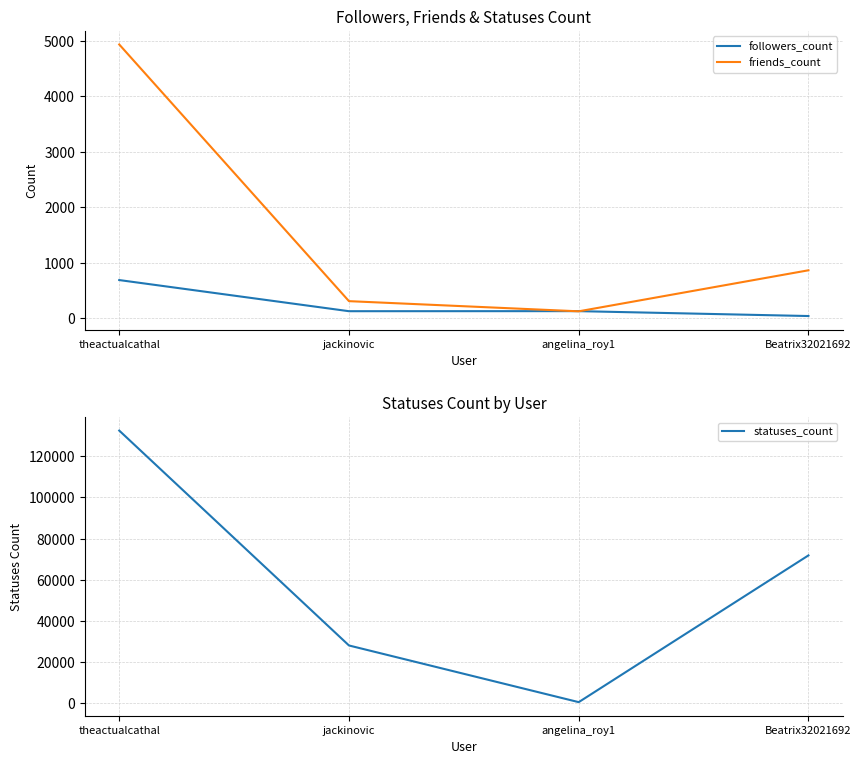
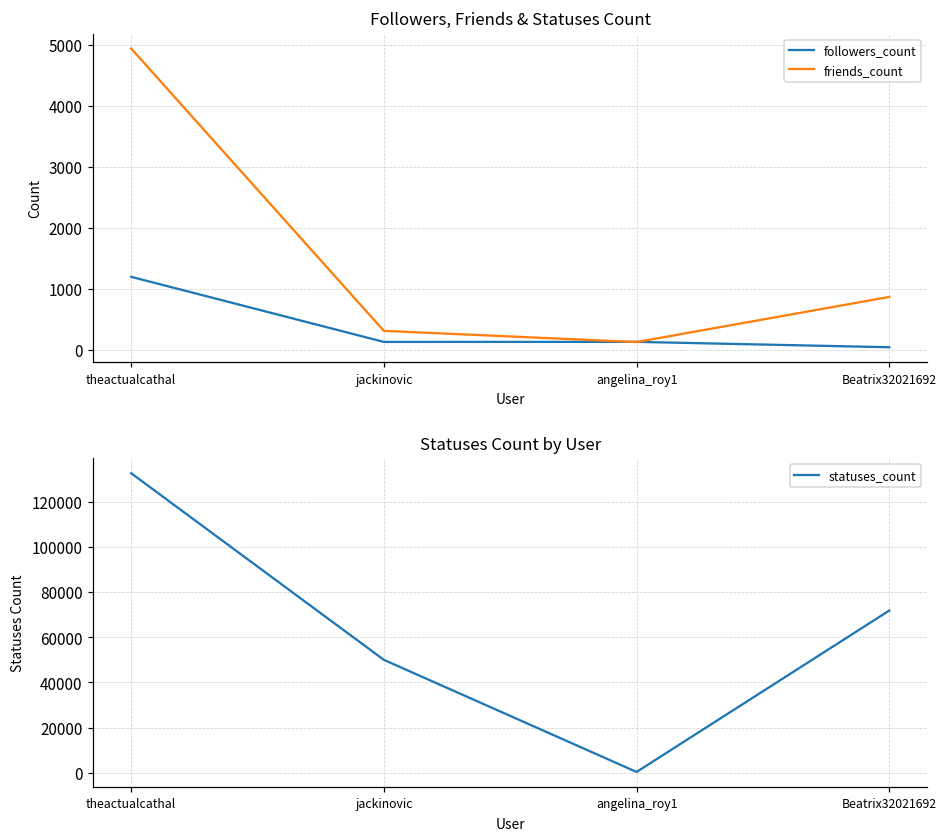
Followers, Friends & Statuses Count, followers_count, theactualcathal: 700 -> 1200
Statuses Count by User, jackinovic: 28000 -> 50000
